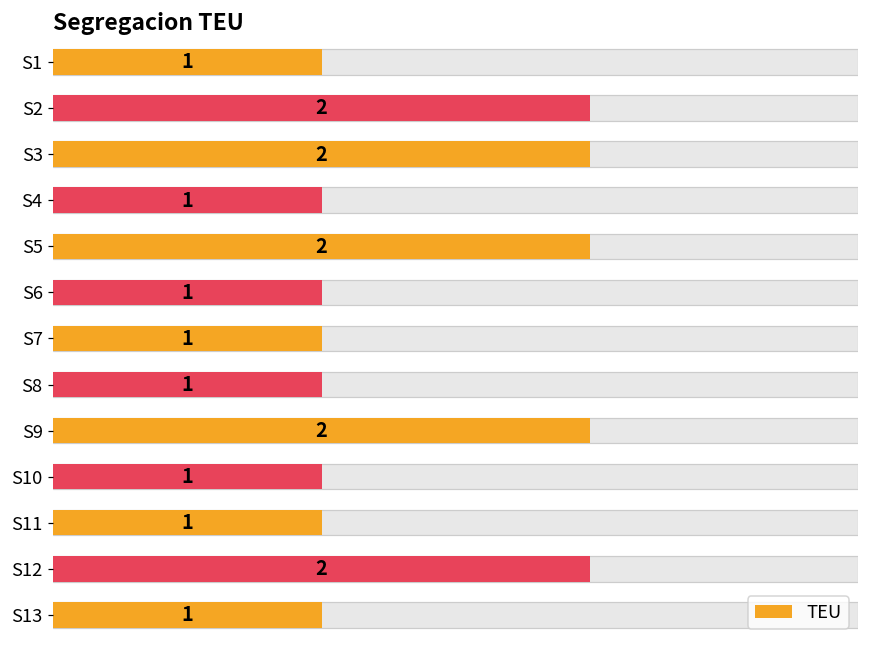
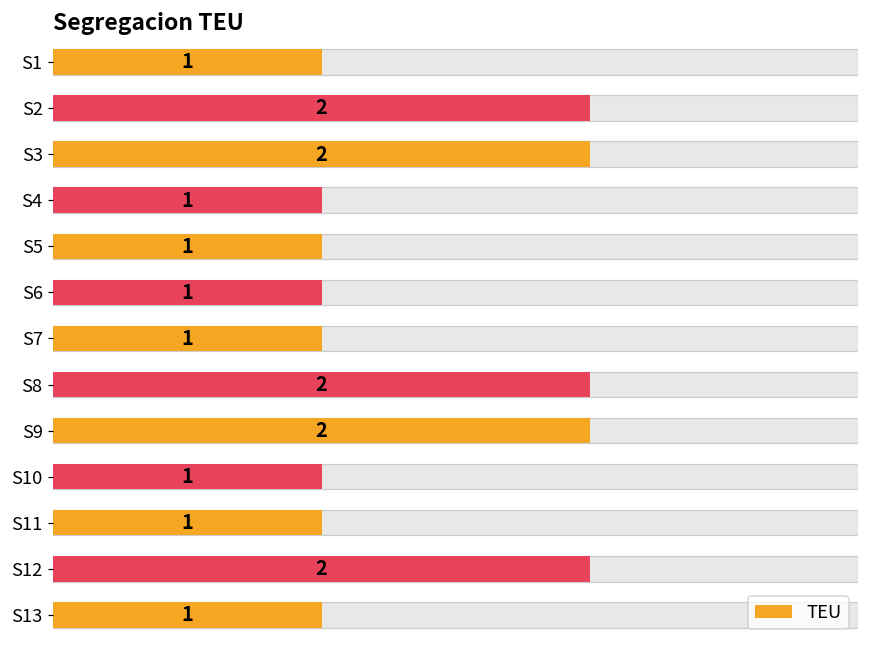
TEU, S5: 2 -> 1
TEU, S8: 1 -> 2
